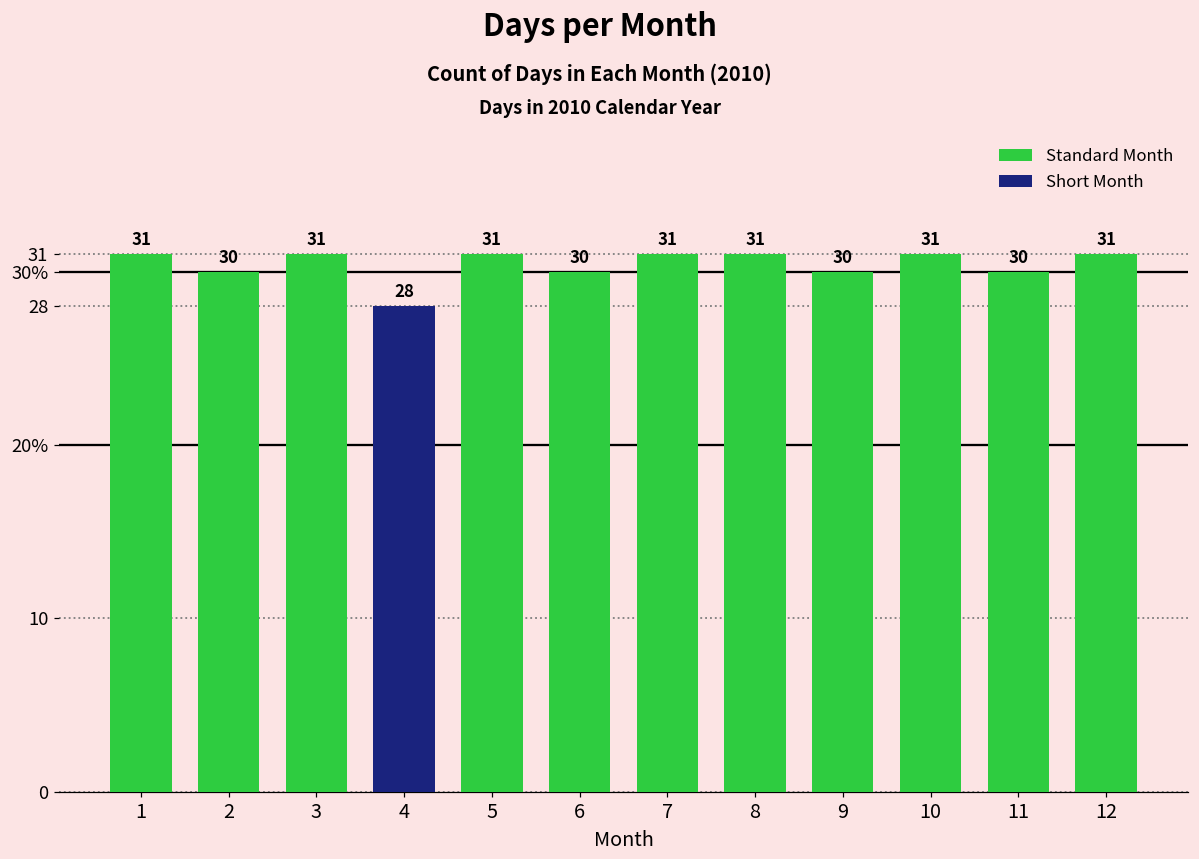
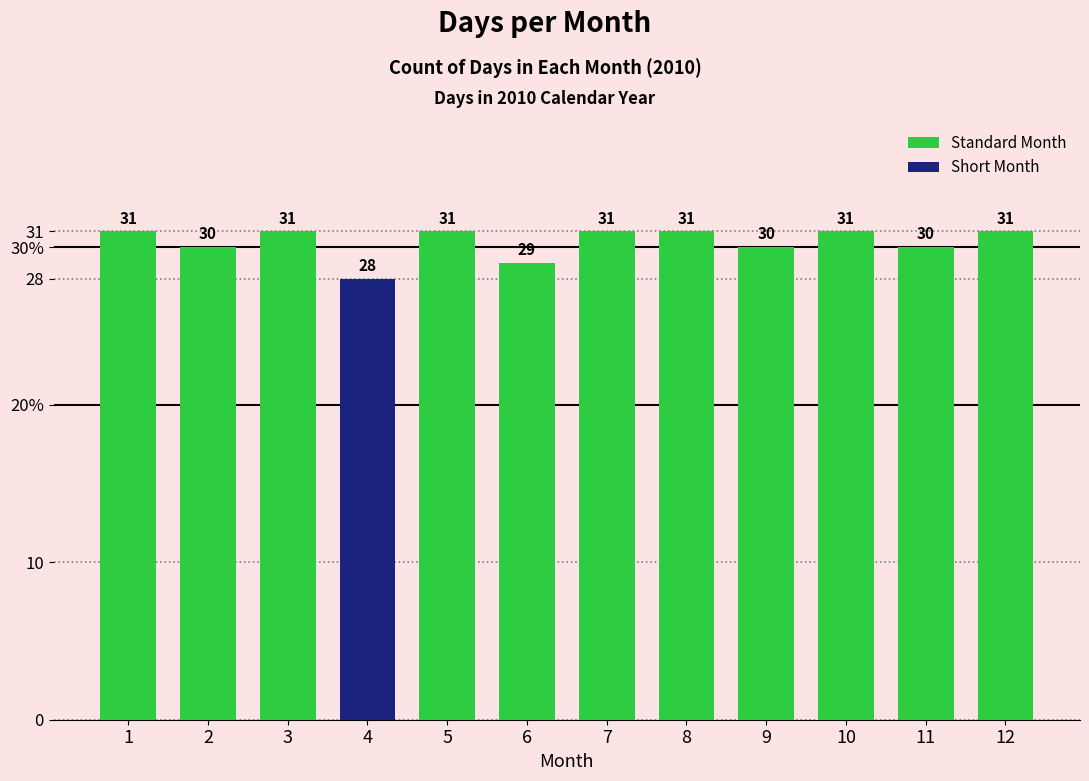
6: 30 -> 29
